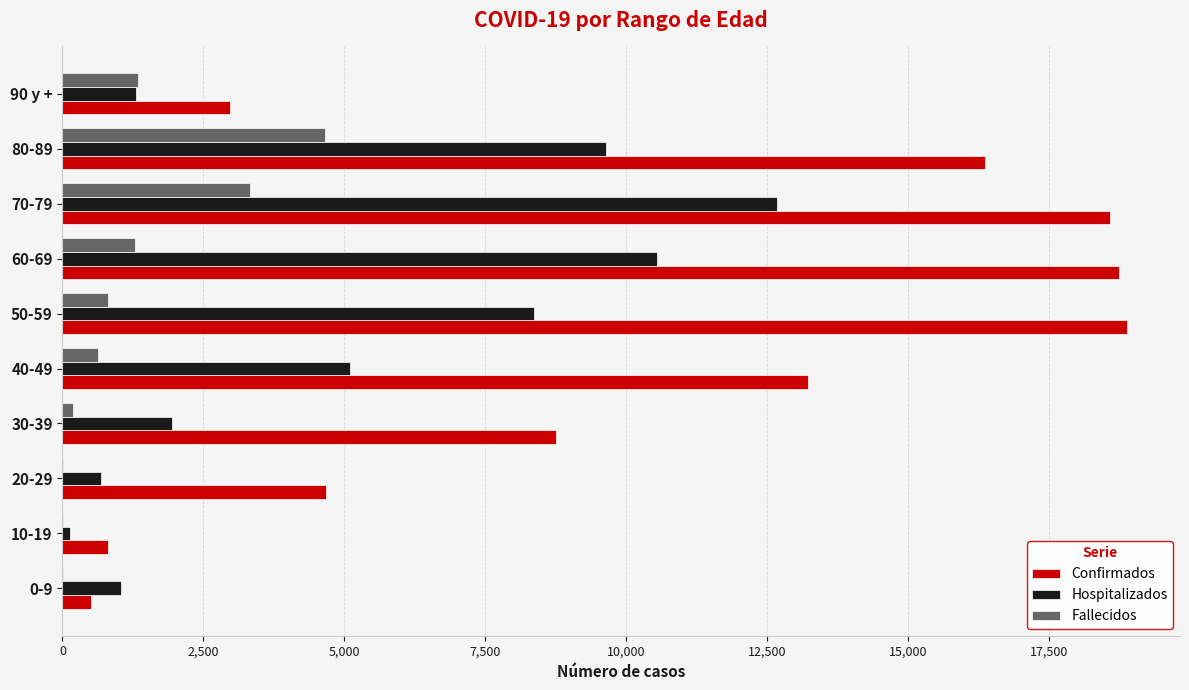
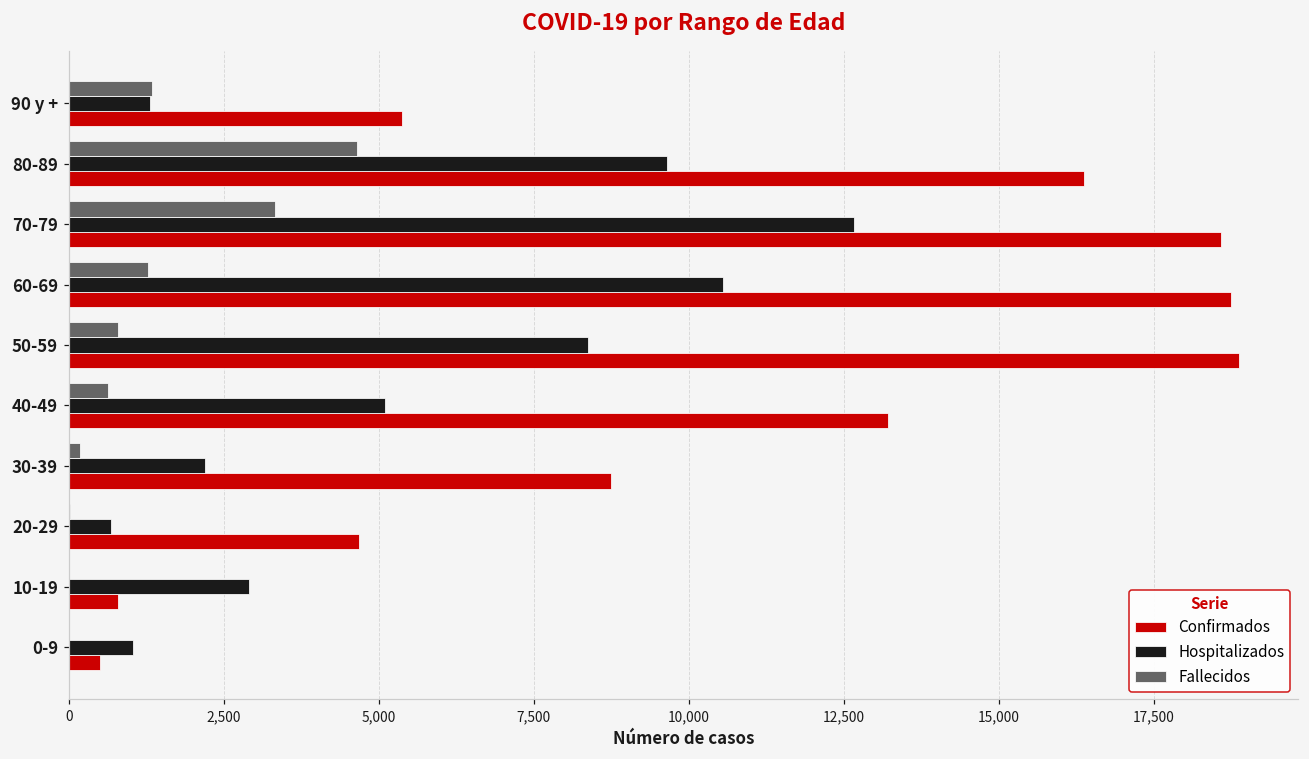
Confirmados, 90 y +: 3,000 -> 5,400
Hospitalizados, 30-39: 1,900 -> 2,200
Hospitalizados, 10-19: 100 -> 2,900
